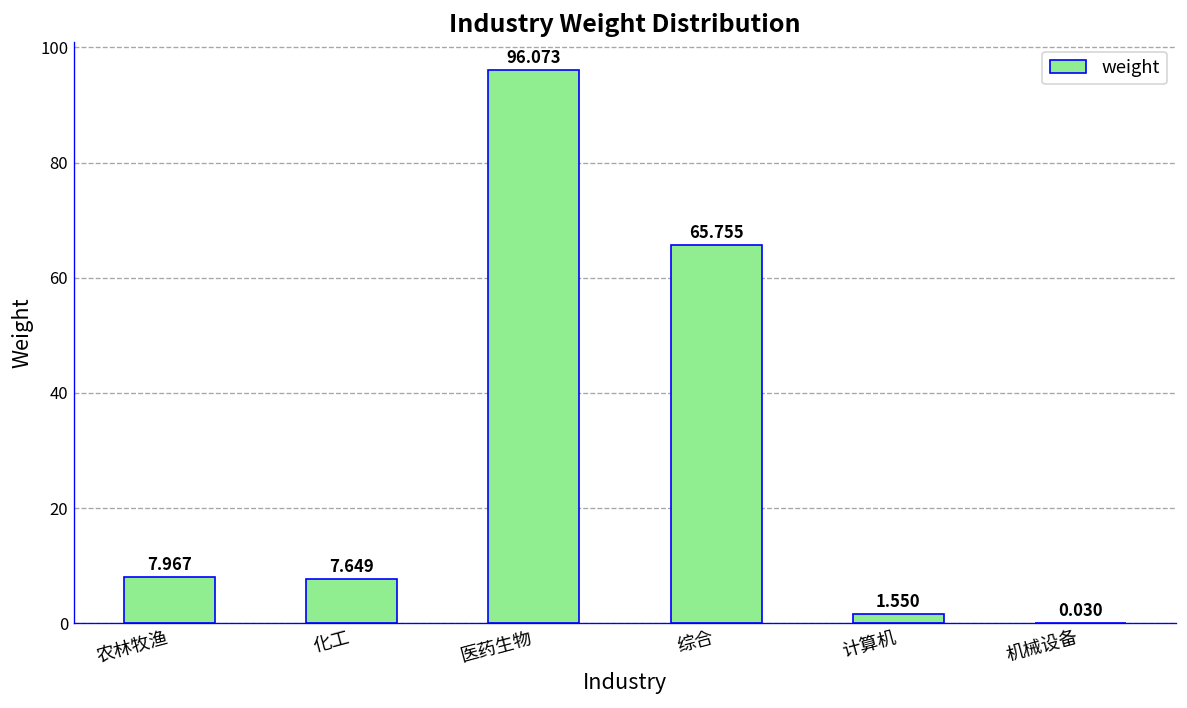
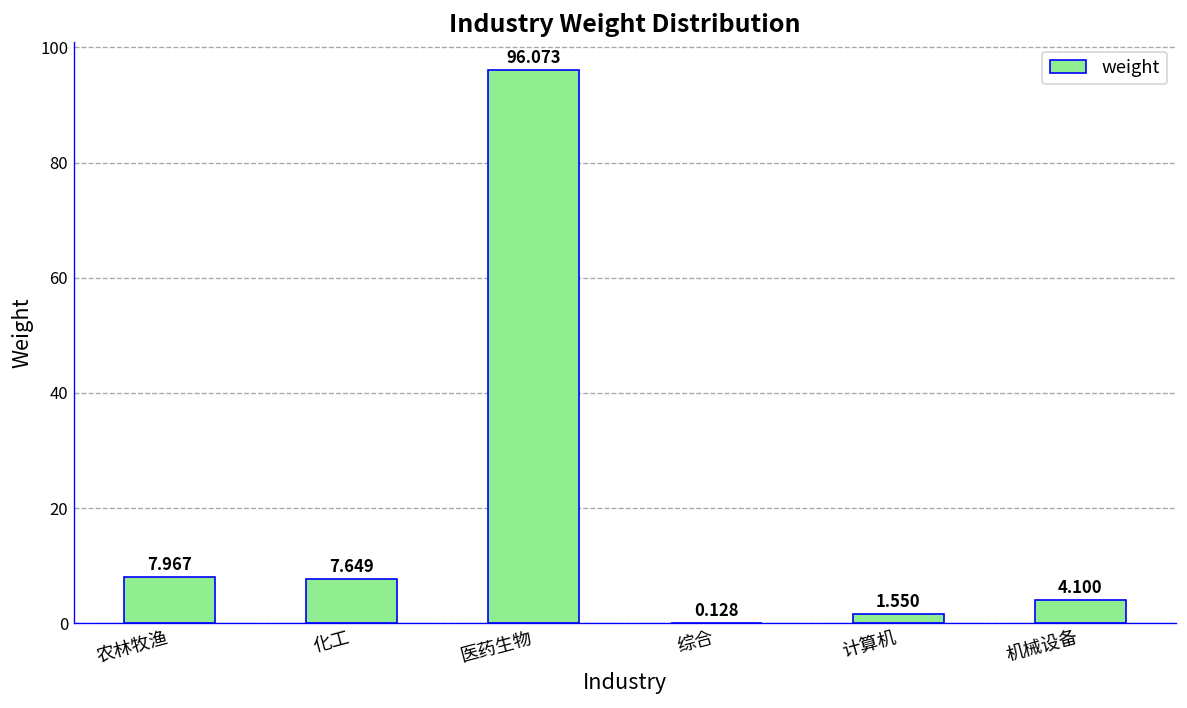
综合: 65.755 -> 0.128
机械设备: 0.030 -> 4.100
